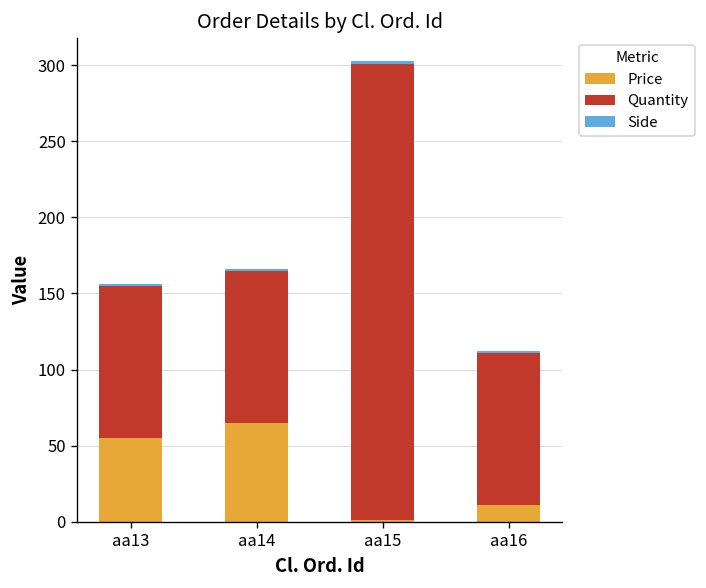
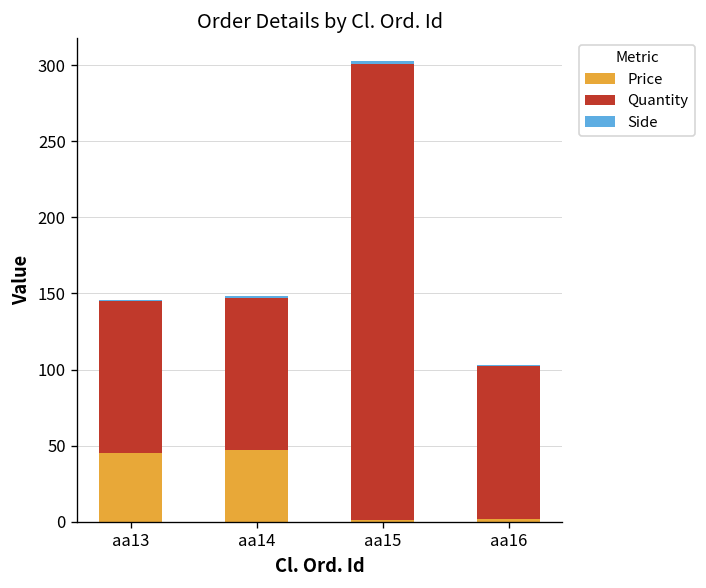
Price, aa13: 55 -> 45
Price, aa14: 65 -> 47
Price, aa16: 11 -> 2
